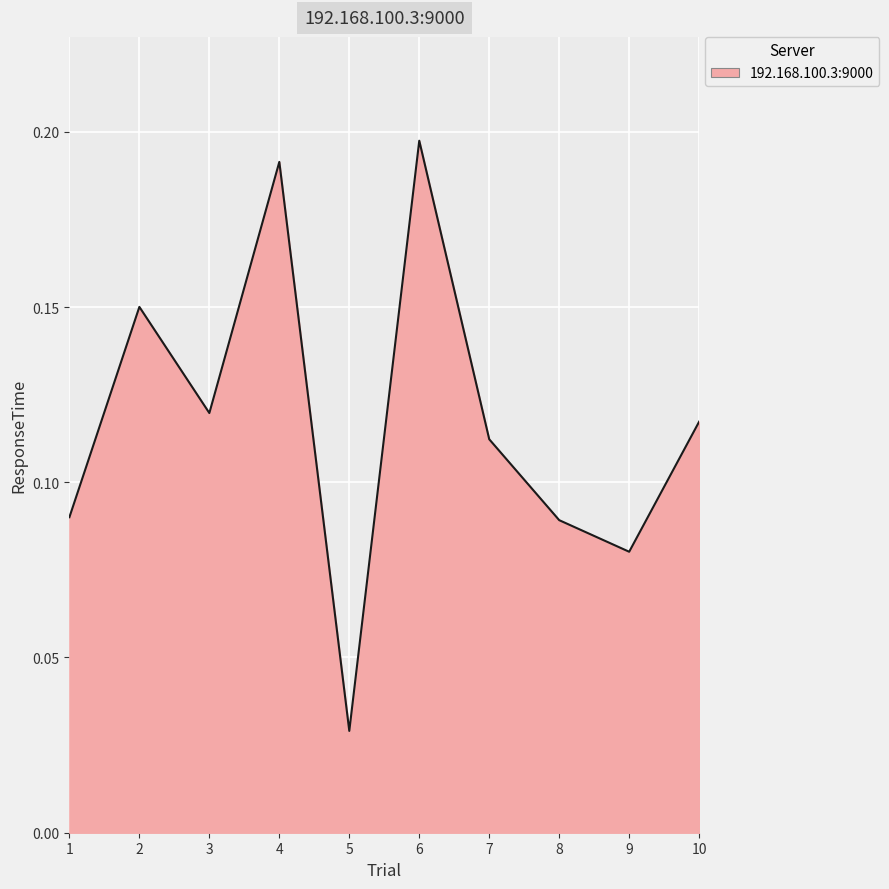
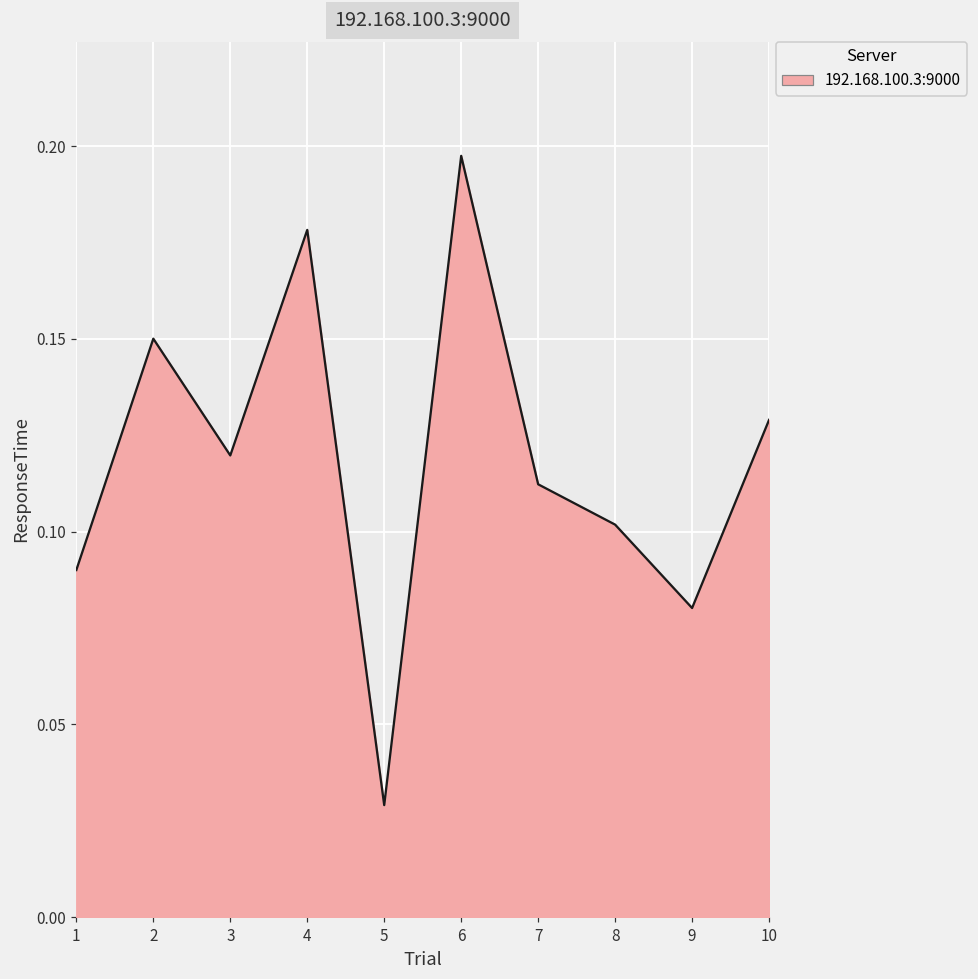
4: 0.191 -> 0.178
8: 0.089 -> 0.102
10: 0.117 -> 0.129
